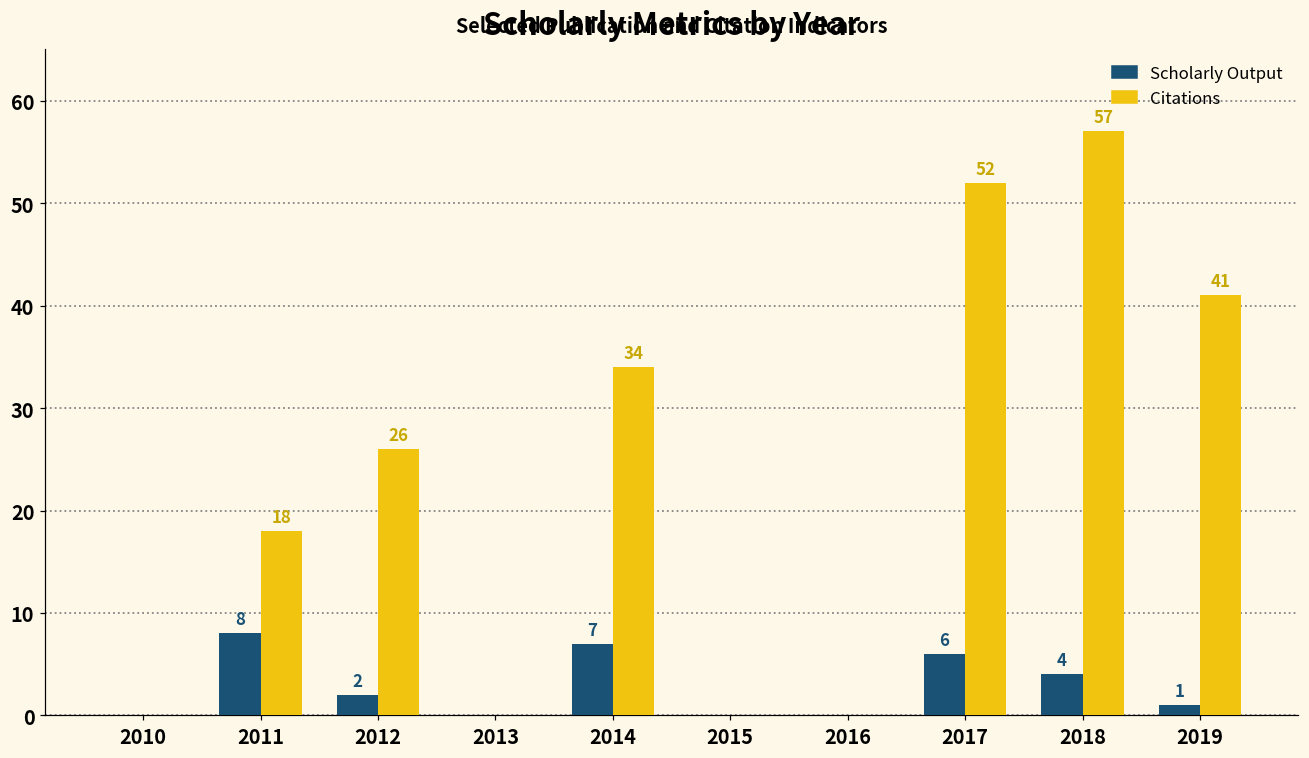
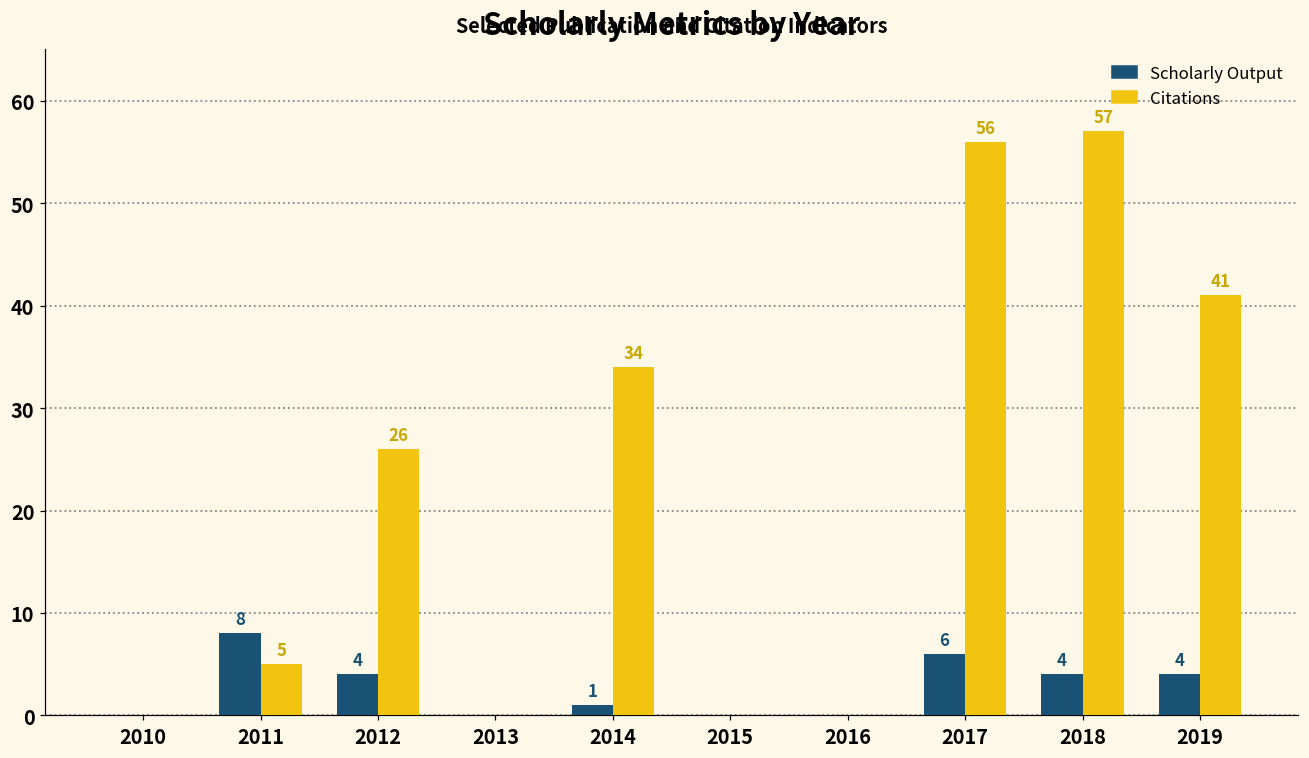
Citations, 2011: 18 -> 5
Scholarly Output, 2012: 2 -> 4
Scholarly Output, 2014: 7 -> 1
Citations, 2017: 52 -> 56
Scholarly Output, 2019: 1 -> 4
